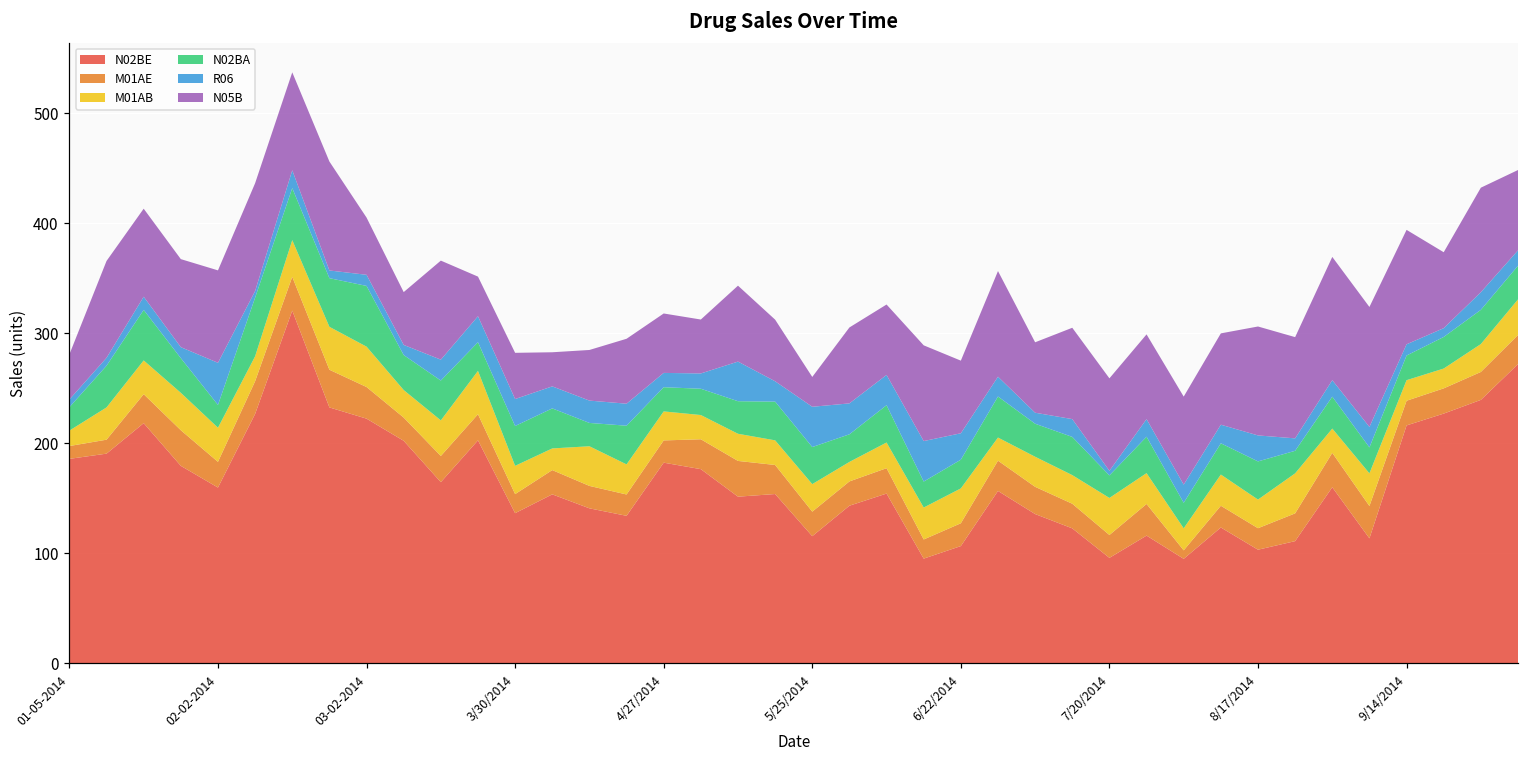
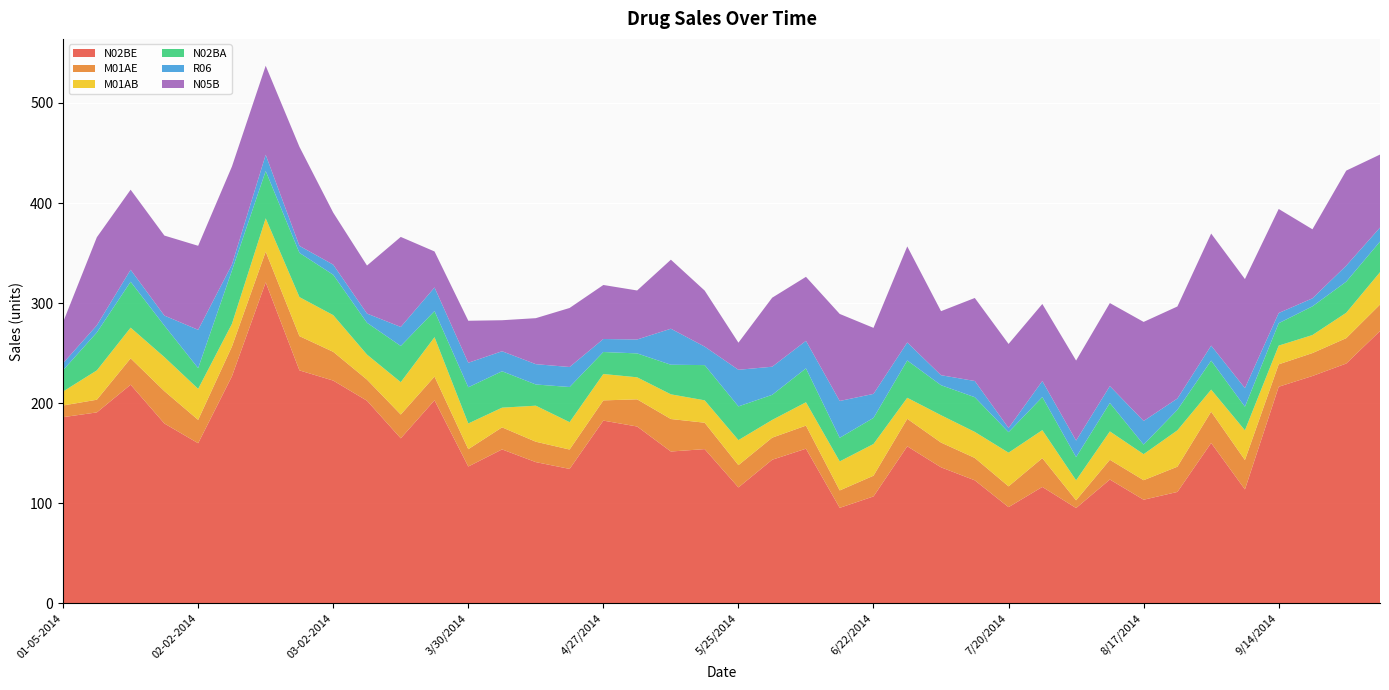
N02BA, 03-02-2014: 55 -> 40
N02BA, 8/17/2014: 35 -> 10
